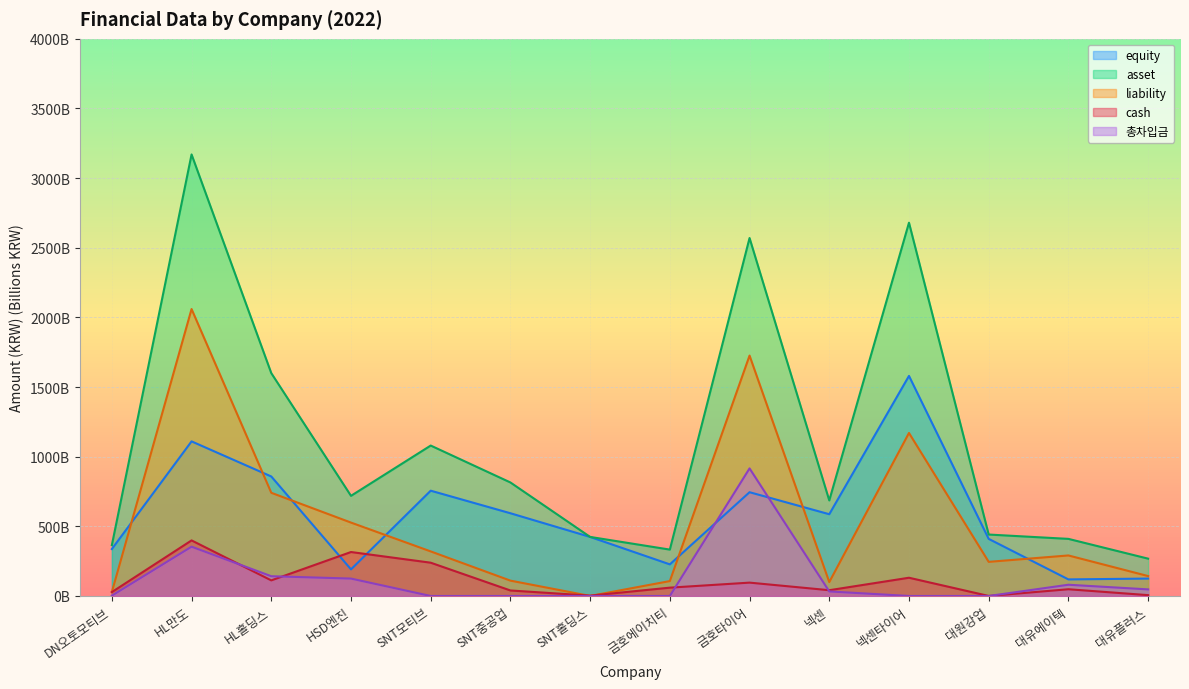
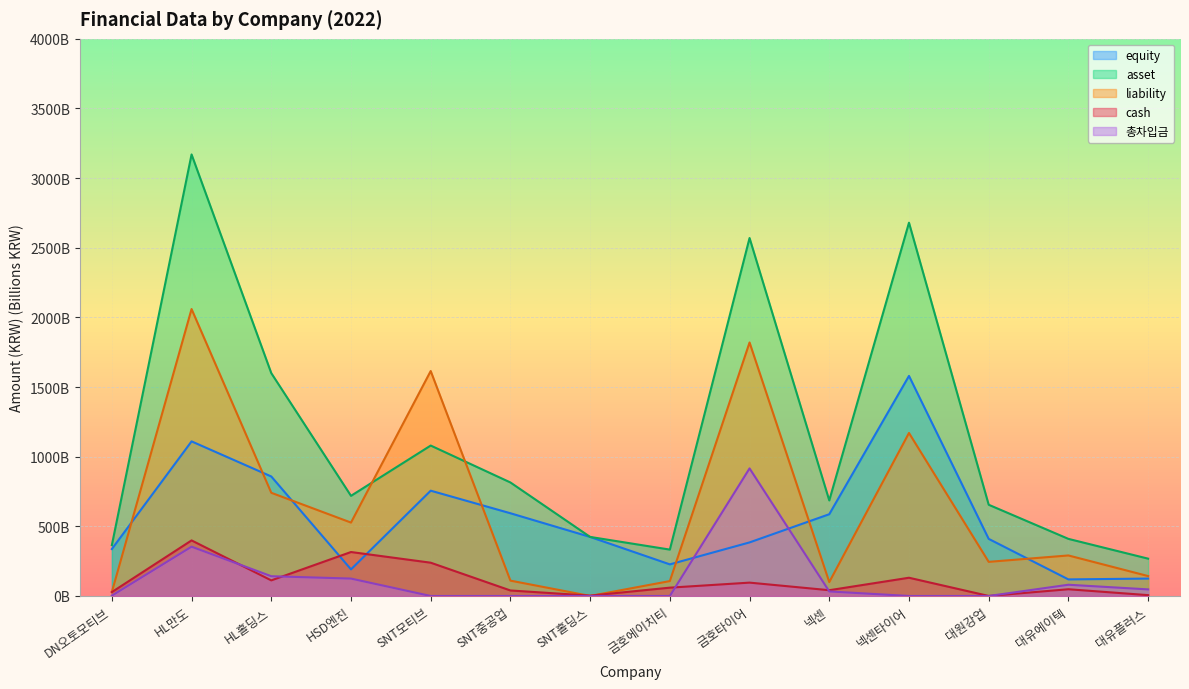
liability, SNT모티브: 320000000000 -> 1620000000000
equity, 금호타이어: 750000000000 -> 380000000000
liability, 금호타이어: 1730000000000 -> 1820000000000
asset, 대원강업: 440000000000 -> 660000000000
